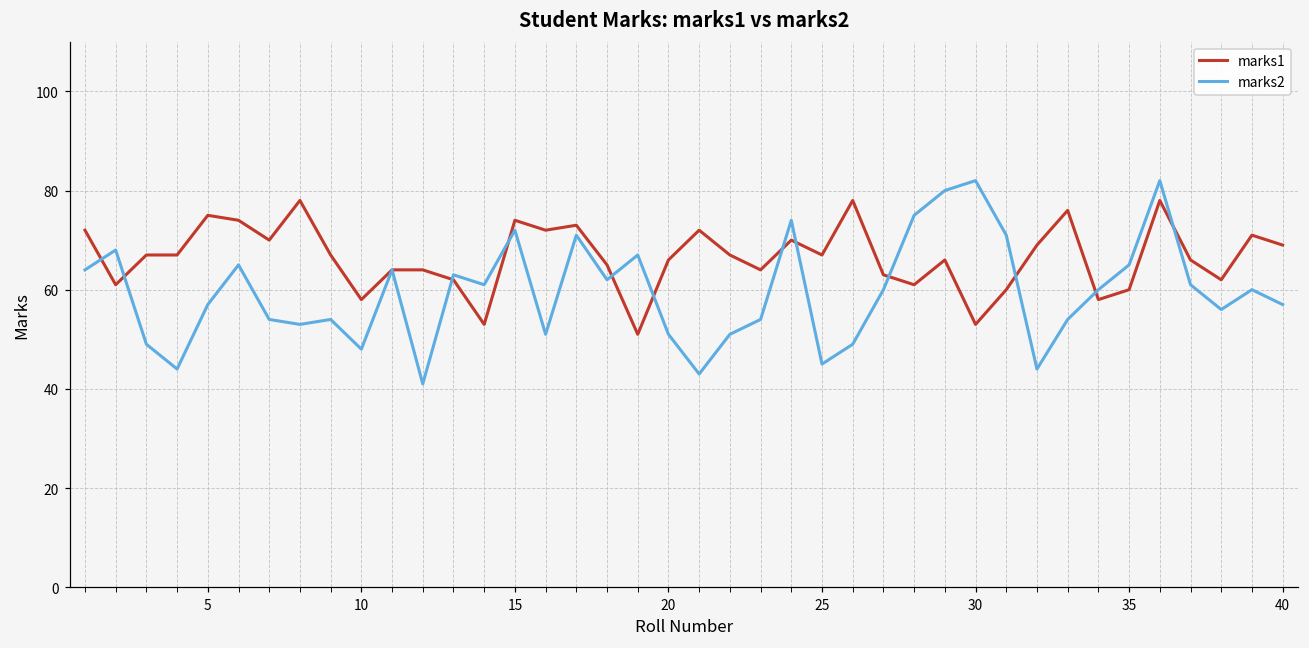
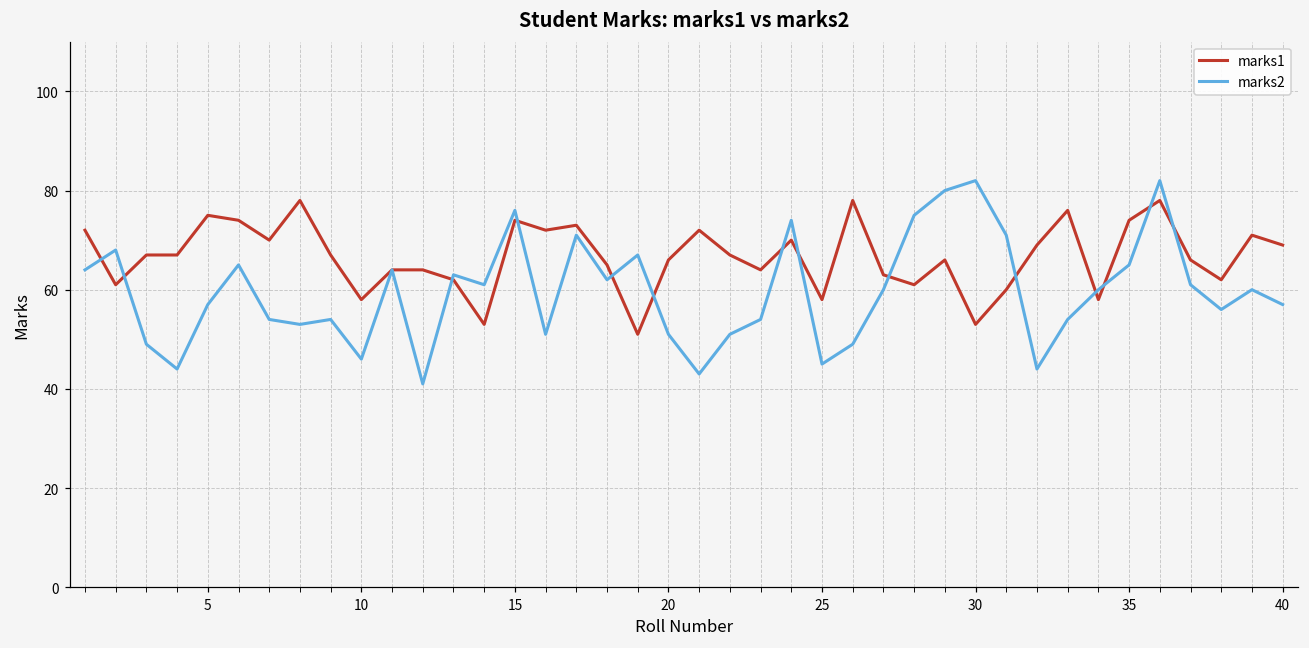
marks2, 10: 48 -> 46
marks2, 15: 72 -> 76
marks1, 25: 67 -> 58
marks1, 35: 60 -> 74
